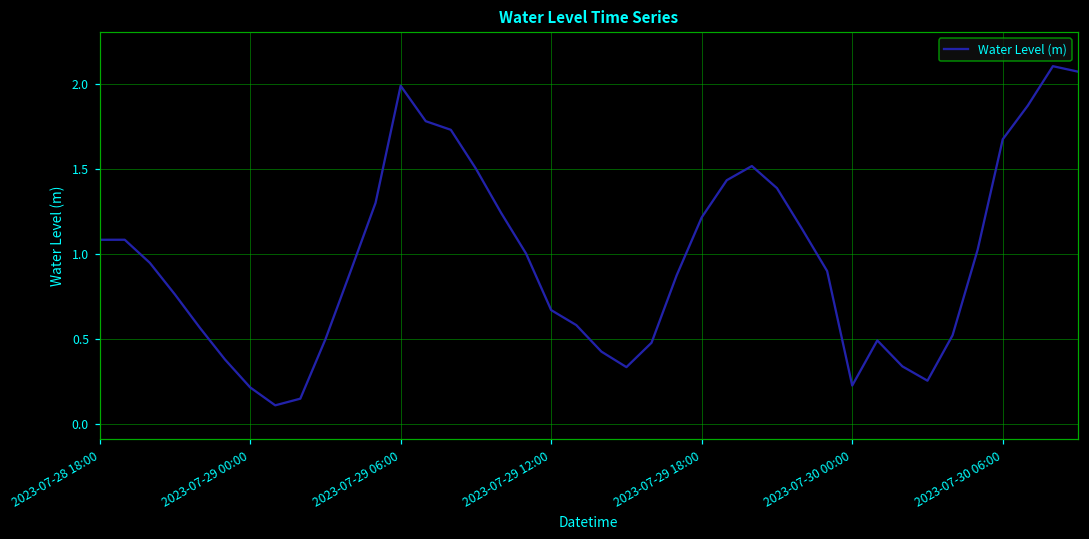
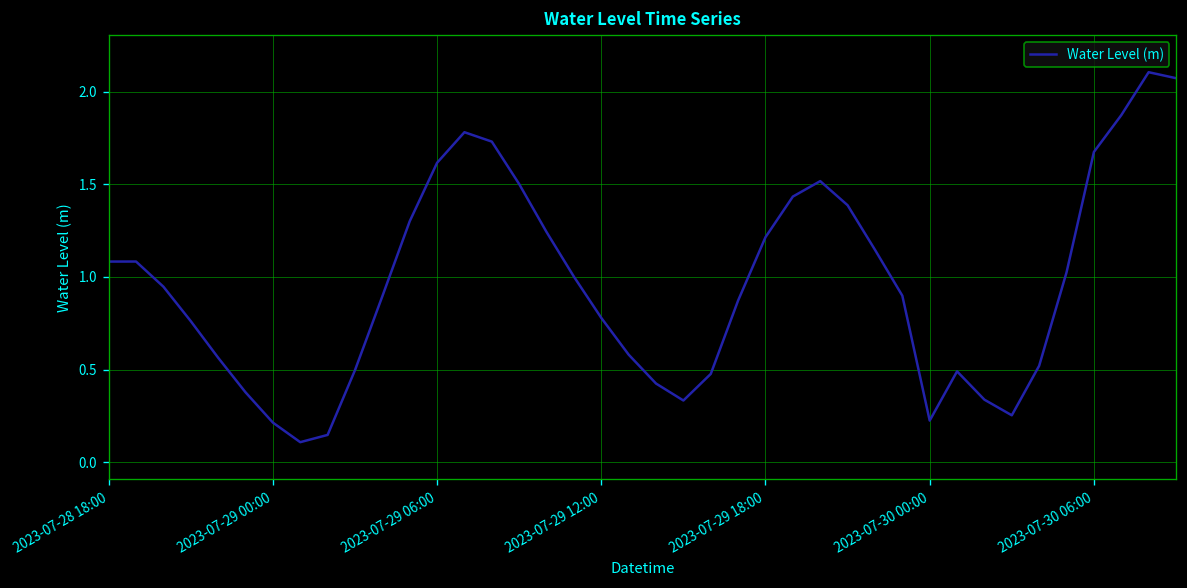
2023-07-29 06:00: 1.99 -> 1.62
2023-07-29 12:00: 0.67 -> 0.78
